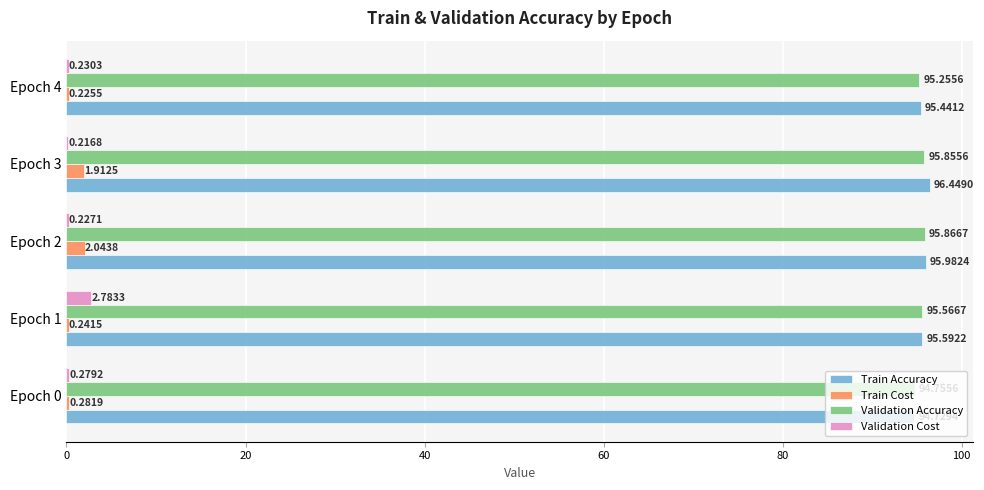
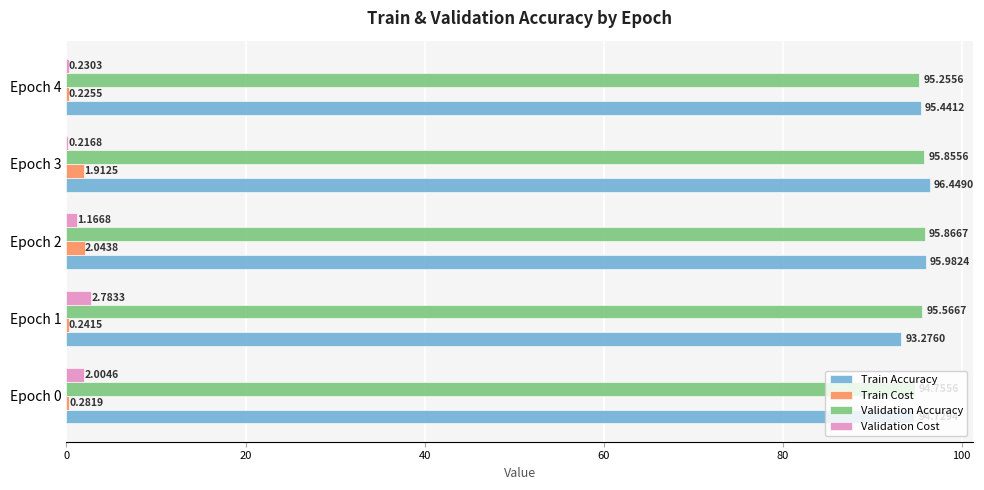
Validation Cost, Epoch 2: 0.2271 -> 1.1668
Train Accuracy, Epoch 1: 95.5922 -> 93.2760
Validation Cost, Epoch 0: 0.2792 -> 2.0046
